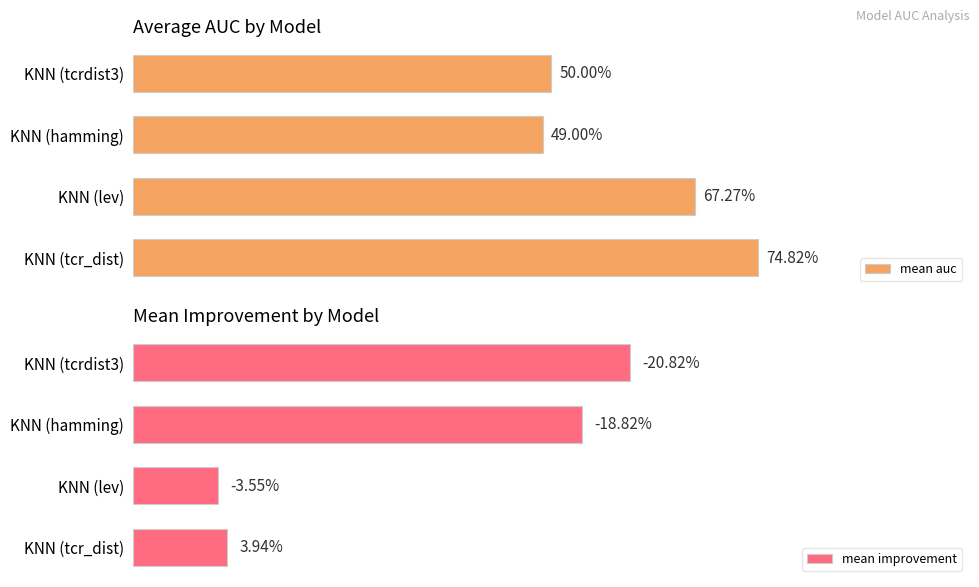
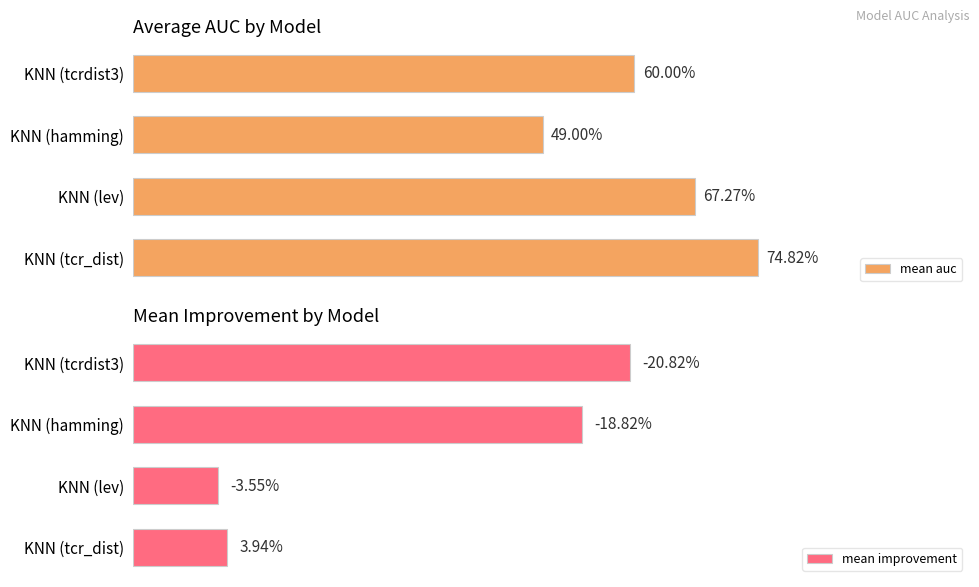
Average AUC by Model, KNN (tcrdist3): 50.00% -> 60.00%
